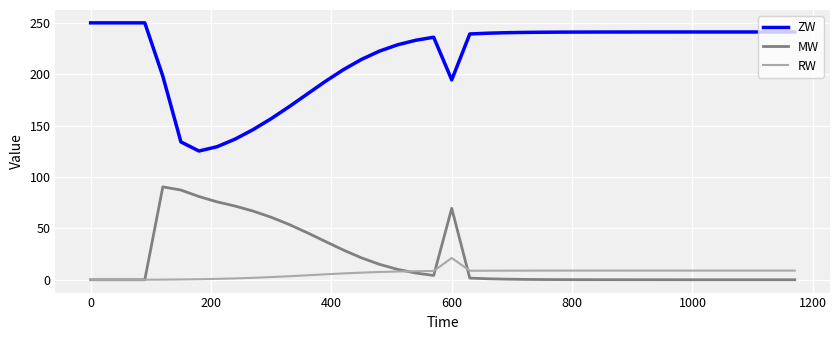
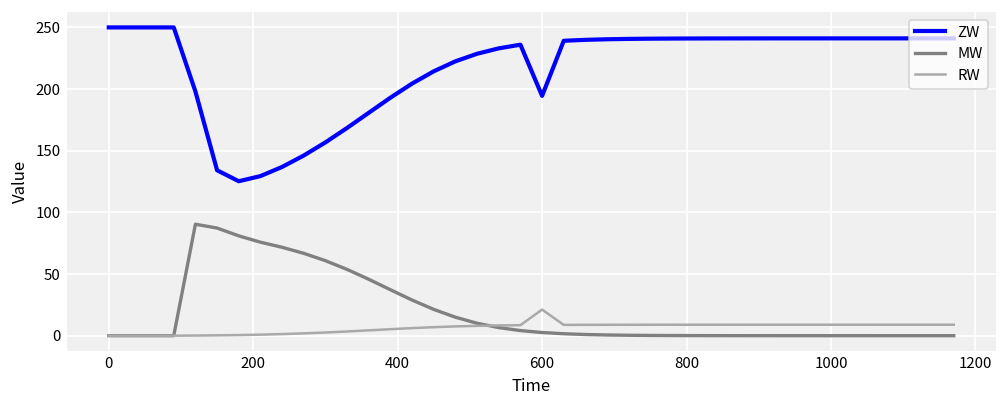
MW, 600: 69 -> 3
